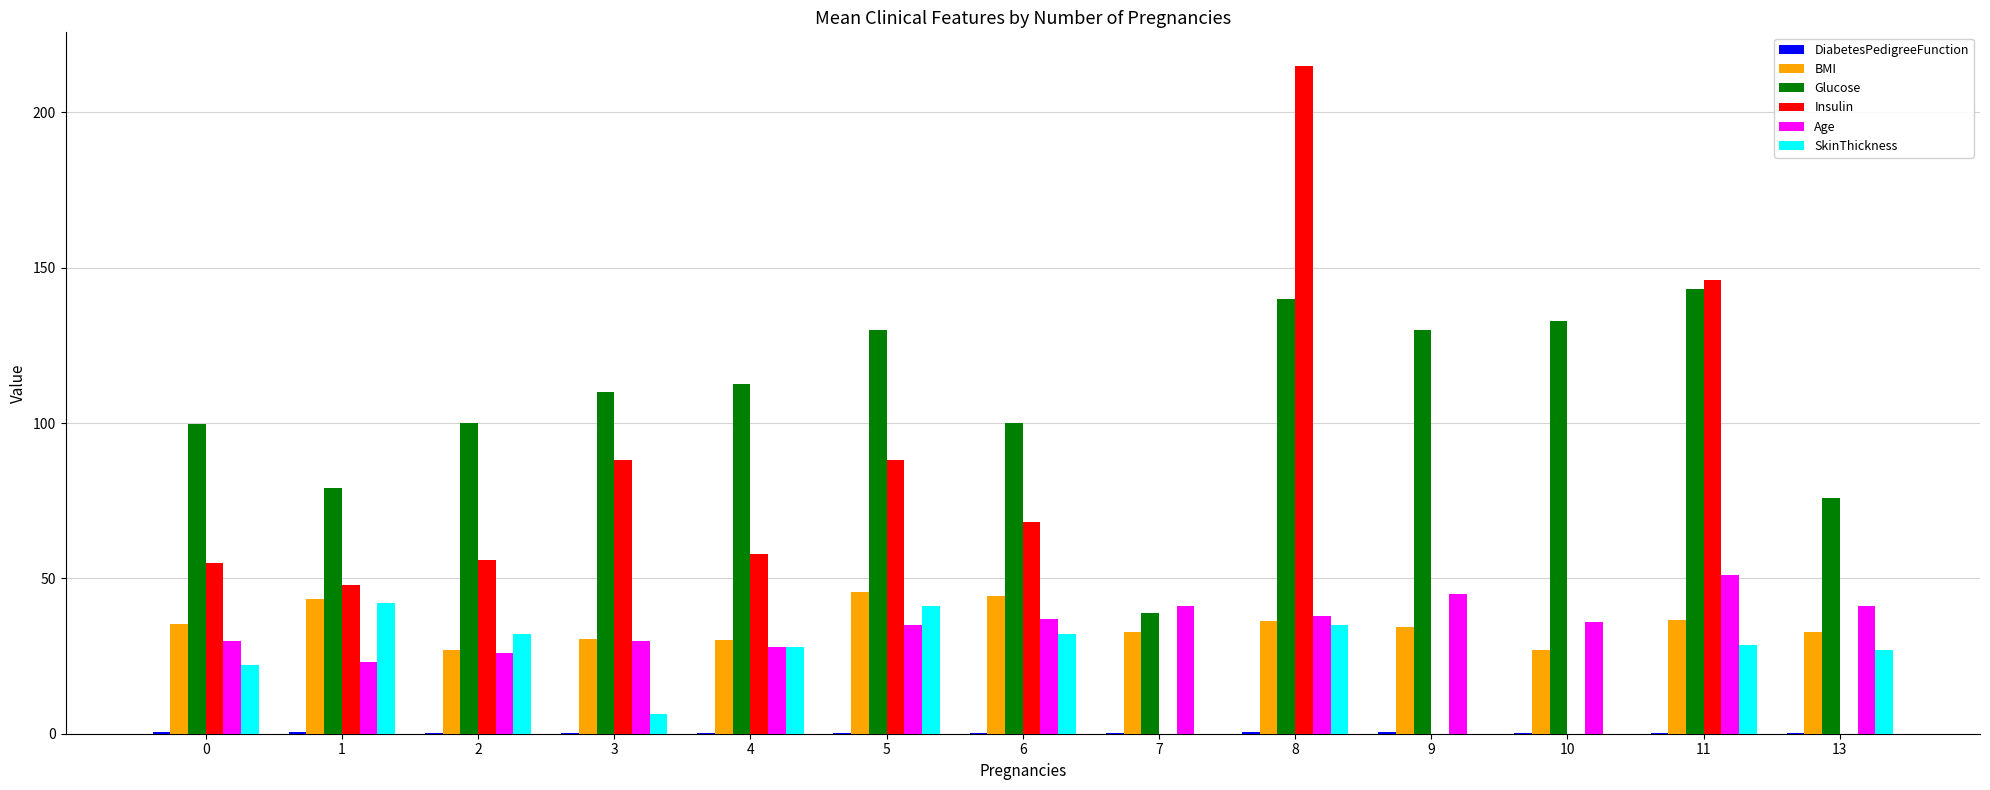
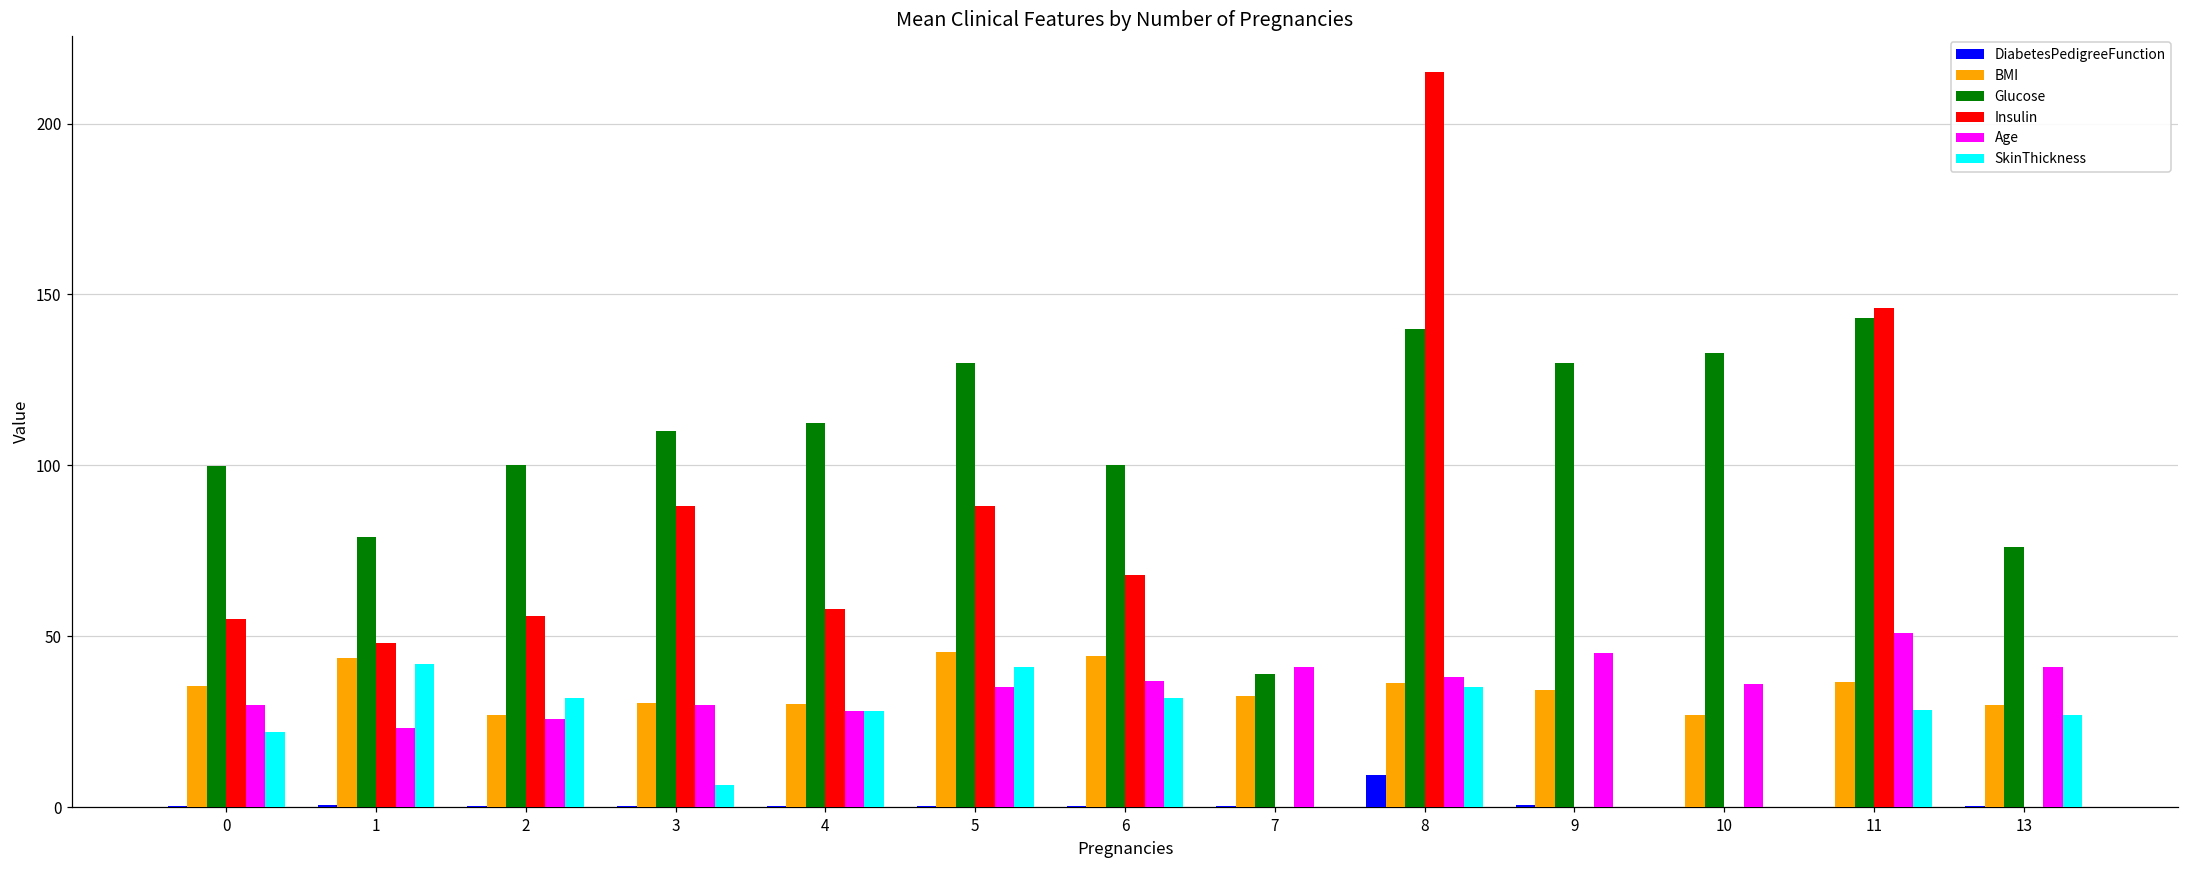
DiabetesPedigreeFunction, 8: 1 -> 9
BMI, 13: 33 -> 30
